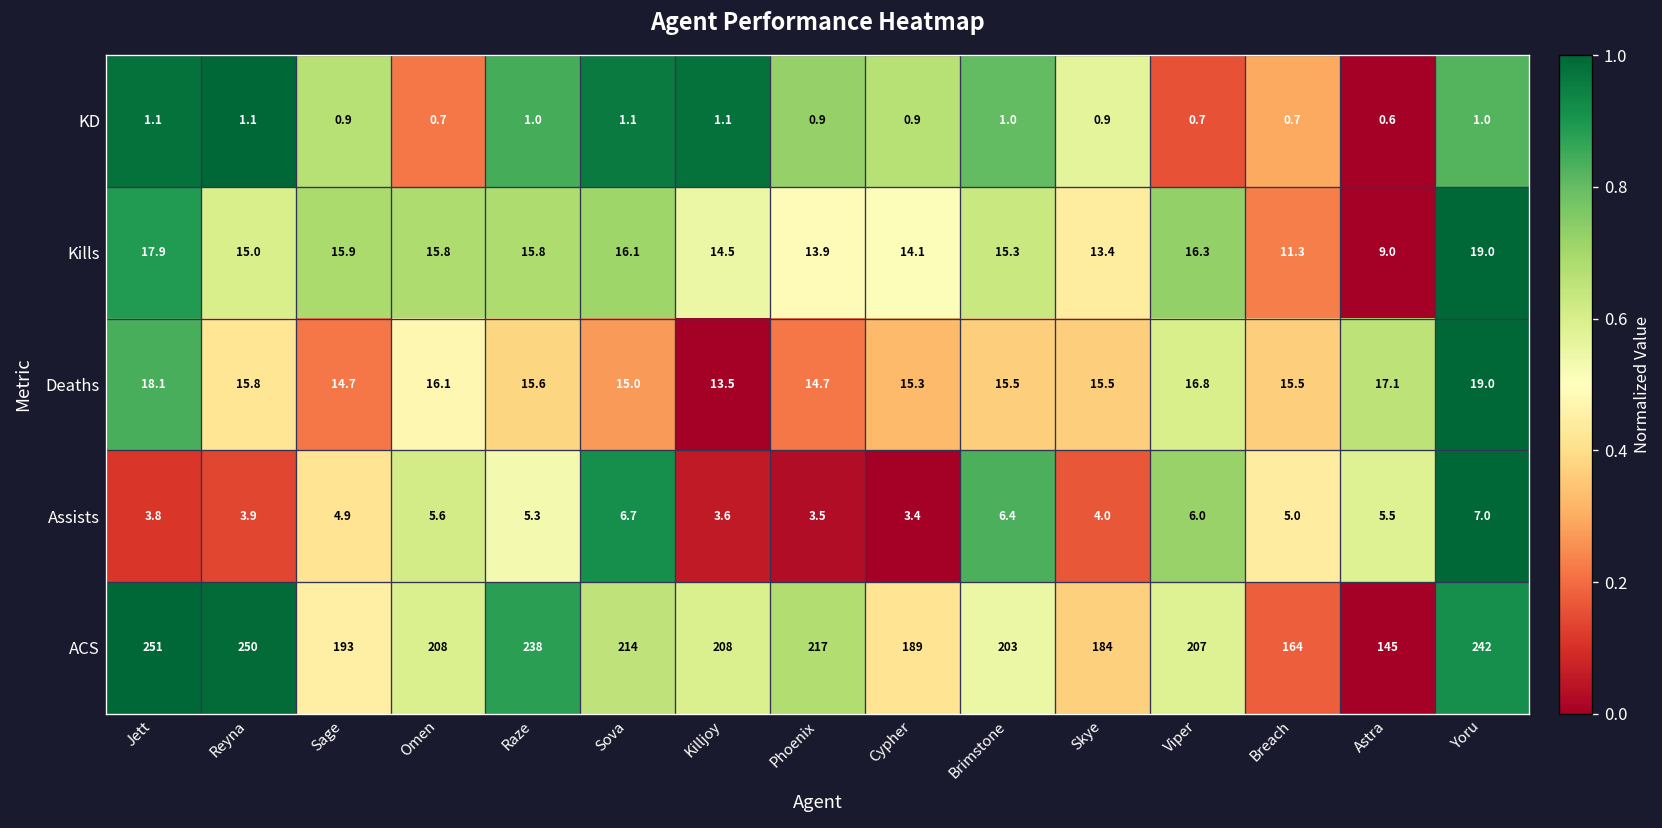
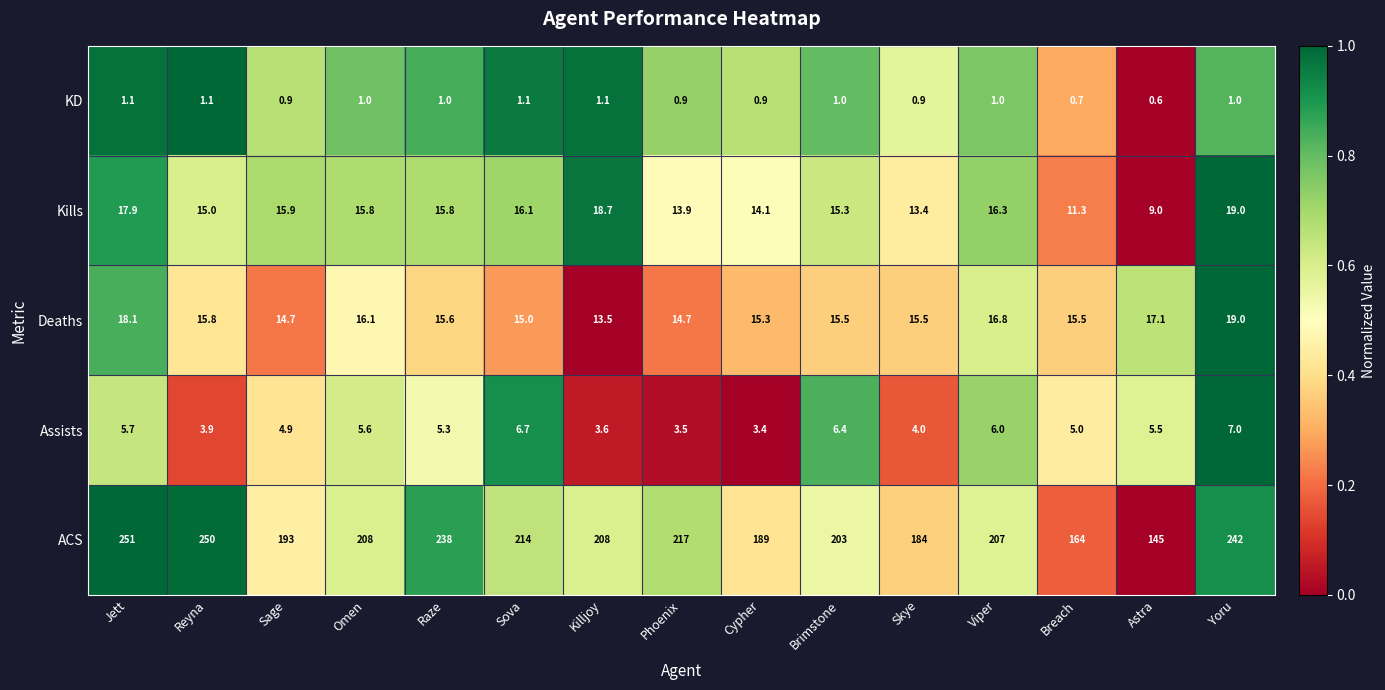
KD, Omen: 0.7 -> 1.0
KD, Viper: 0.7 -> 1.0
Kills, Killjoy: 14.5 -> 18.7
Assists, Jett: 3.8 -> 5.7
